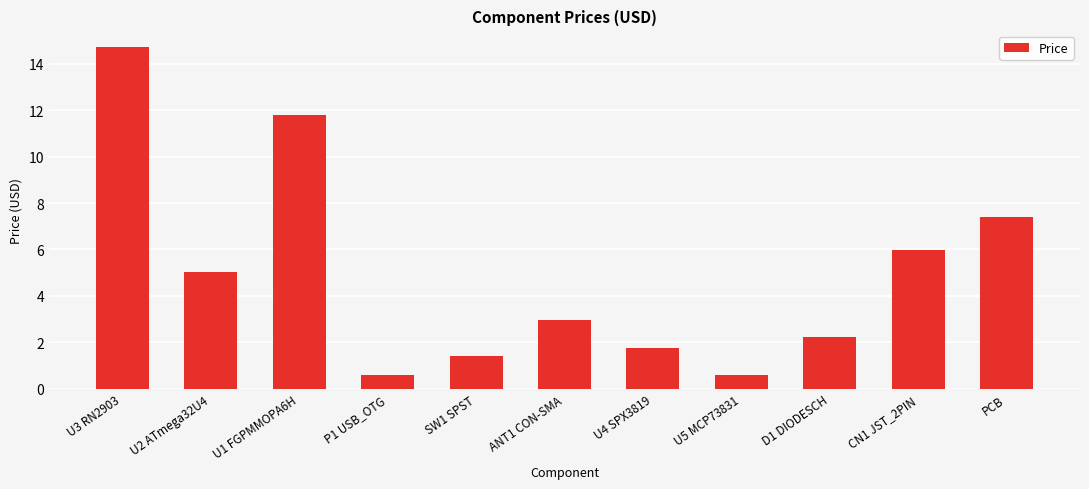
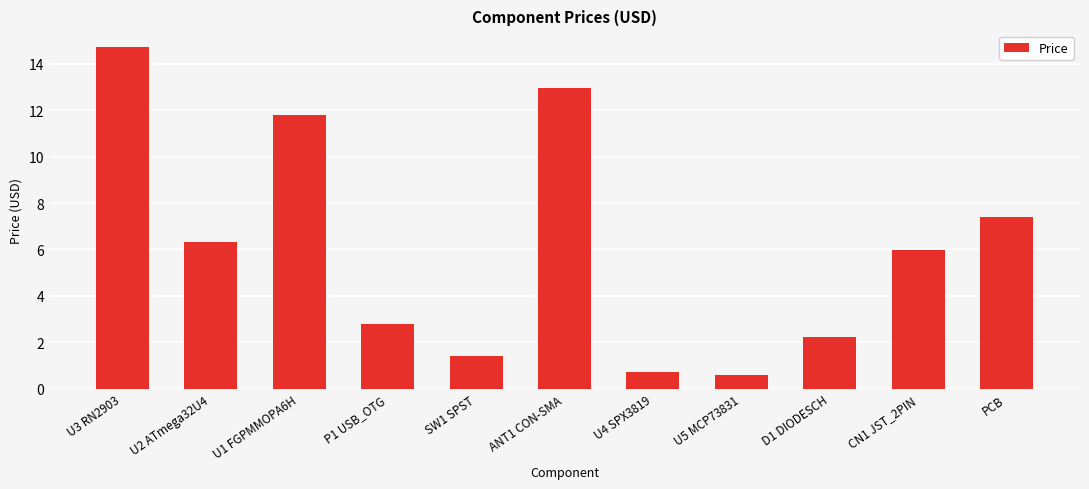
U2 ATmega32U4: 5.0 -> 6.3
P1 USB_OTG: 0.6 -> 2.8
ANT1 CON-SMA: 3.0 -> 13.0
U4 SPX3819: 1.8 -> 0.7
